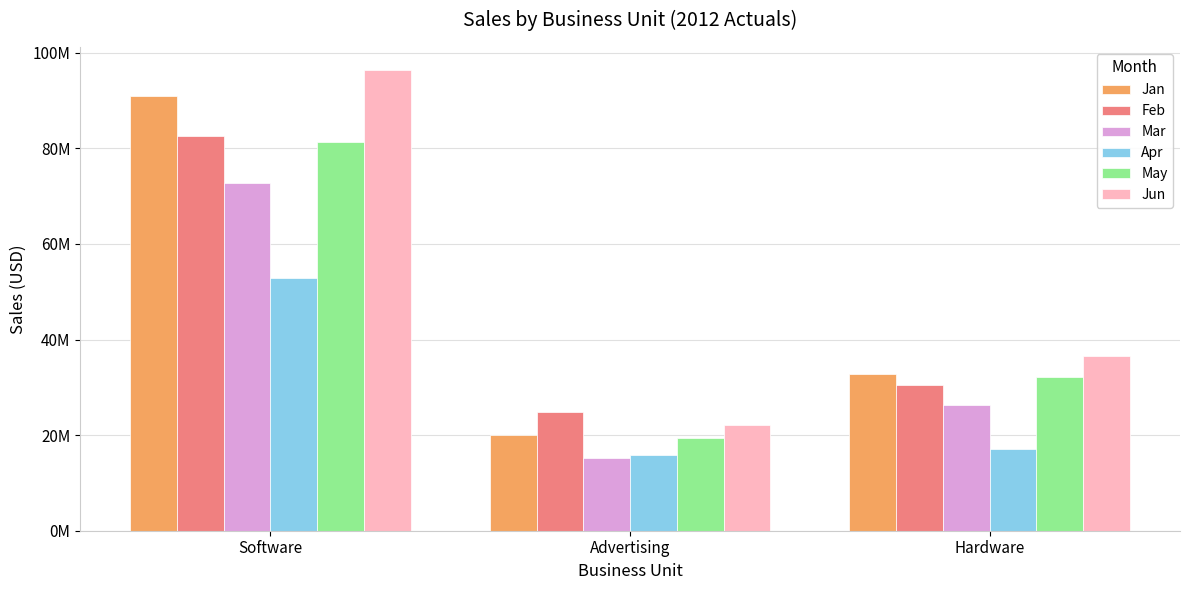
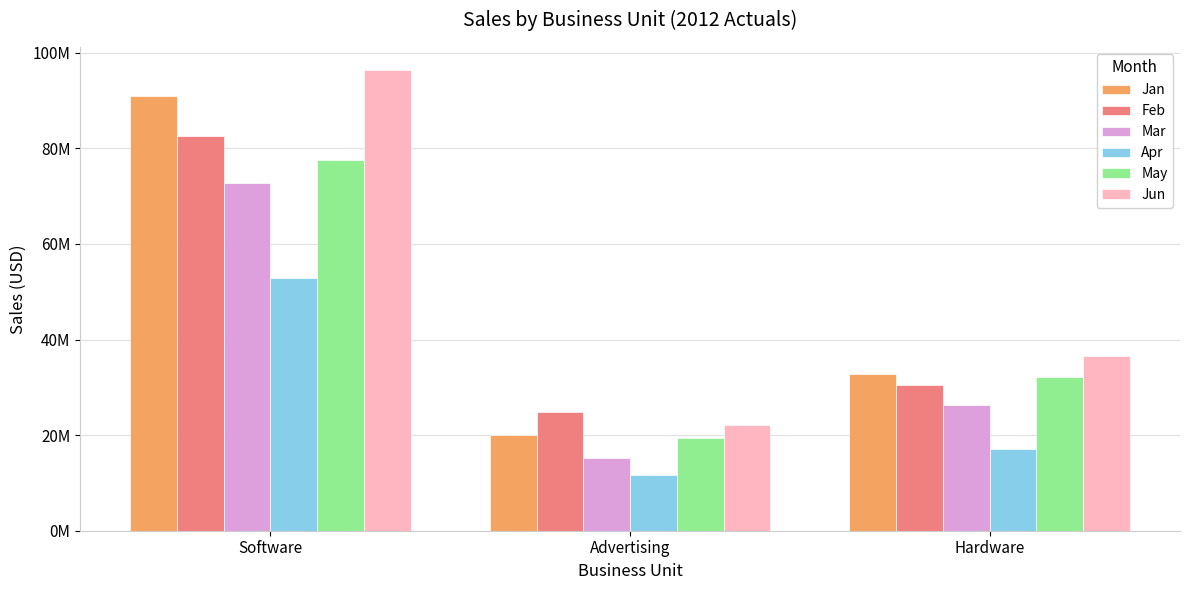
May, Software: 81000000 -> 78000000
Apr, Advertising: 16000000 -> 12000000
